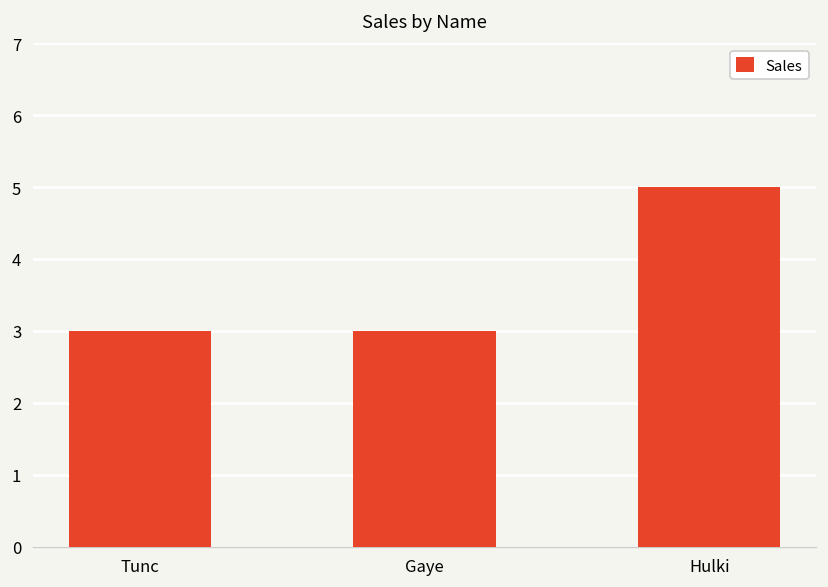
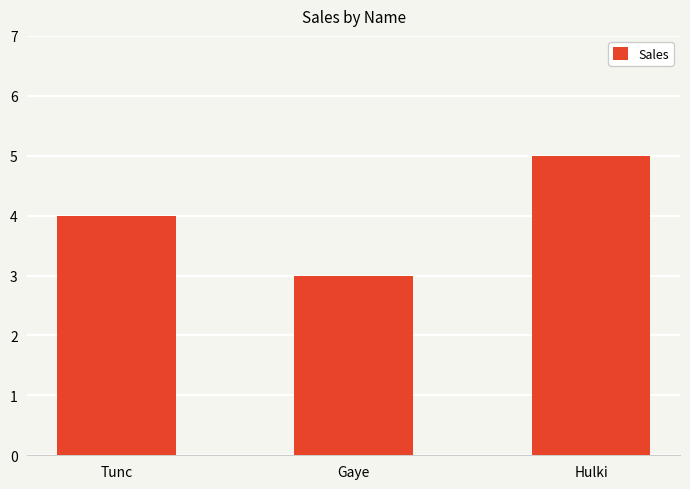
Tunc: 3 -> 4
